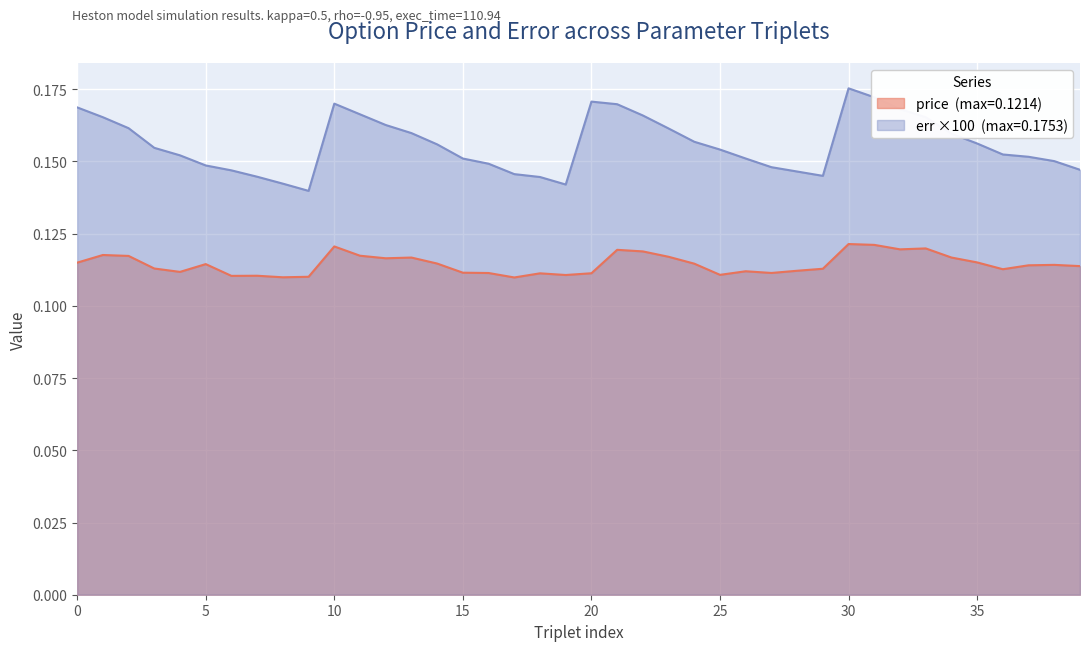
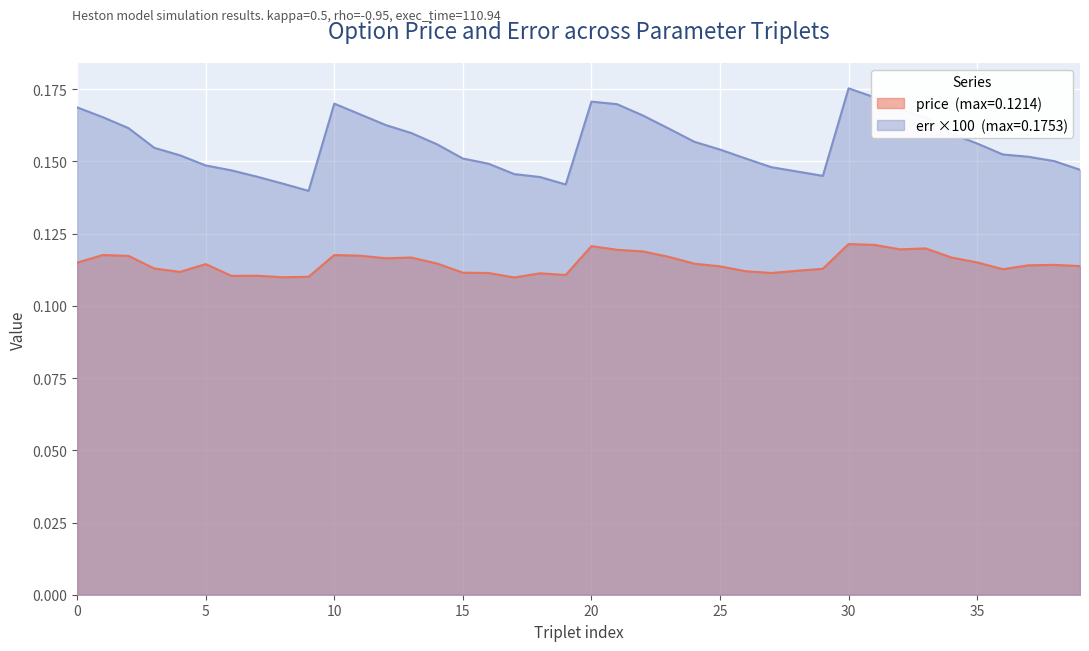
price (max=0.1214), 10: 0.121 -> 0.118
price (max=0.1214), 20: 0.111 -> 0.121
price (max=0.1214), 25: 0.111 -> 0.114
